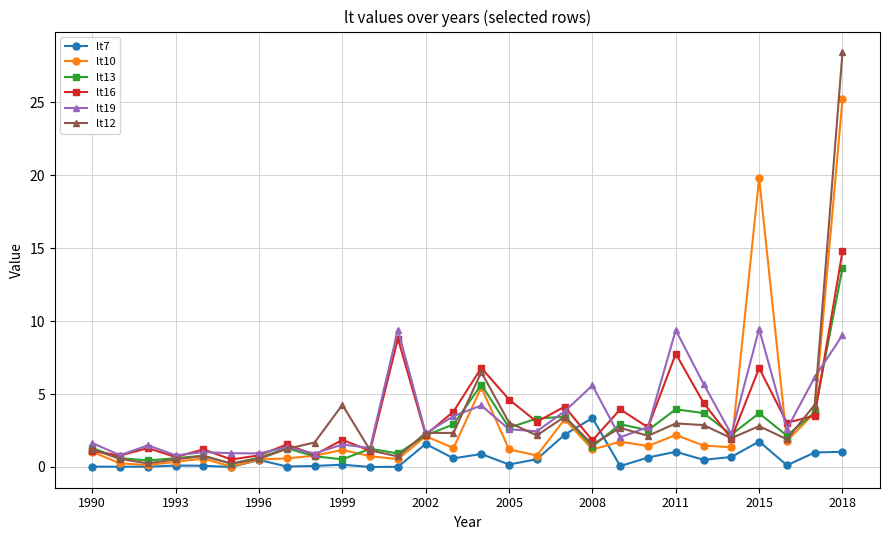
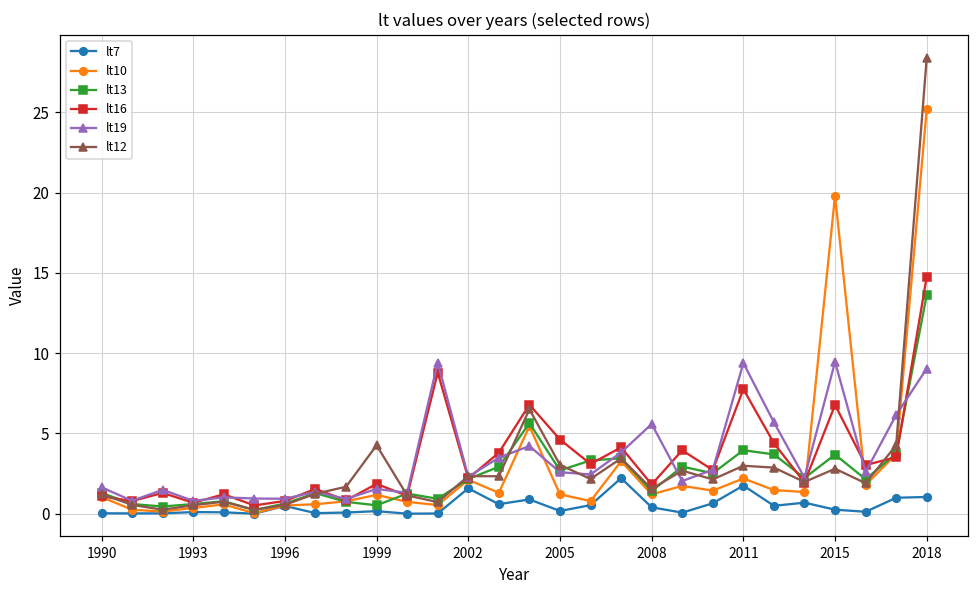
lt7, 2008: 3.4 -> 0.4
lt7, 2011: 1.0 -> 1.8
lt7, 2015: 1.7 -> 0.3
